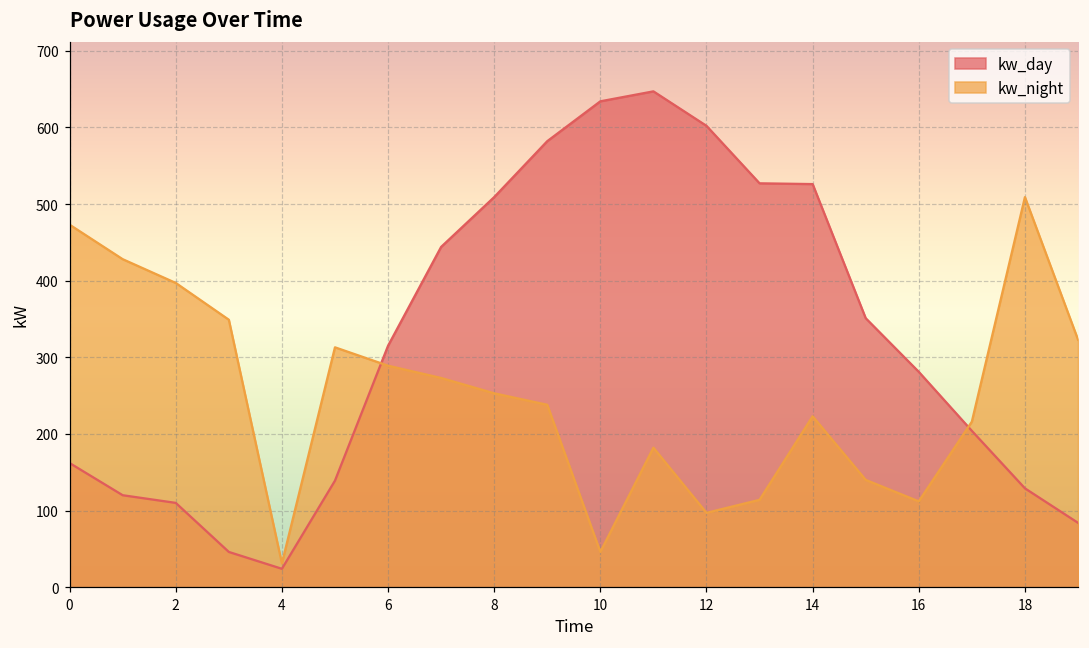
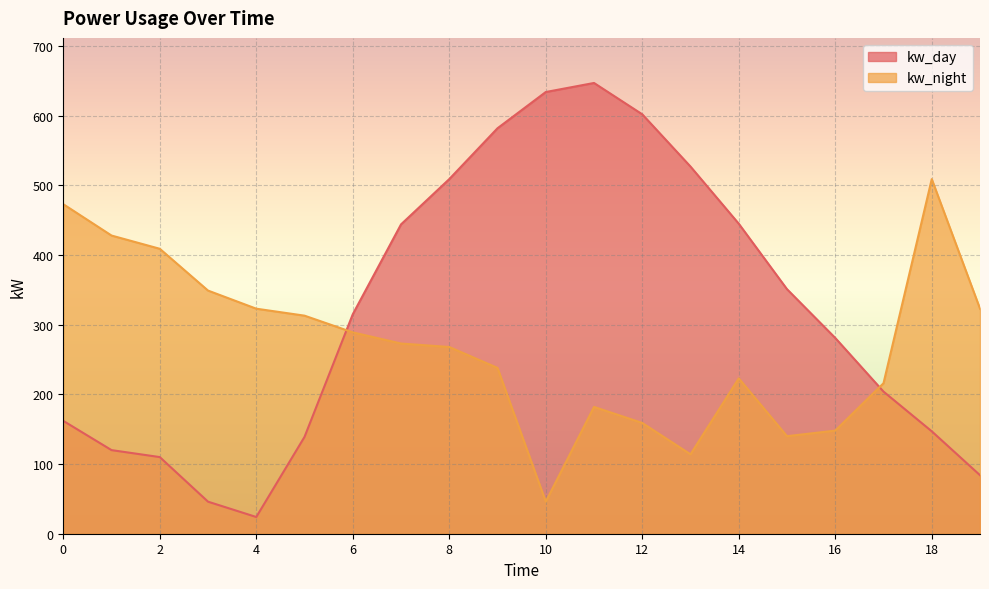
kw_night, 2: 400 -> 410
kw_night, 4: 30 -> 320
kw_night, 8: 250 -> 270
kw_night, 12: 100 -> 160
kw_day, 14: 530 -> 450
kw_night, 16: 110 -> 150
kw_day, 18: 130 -> 150
